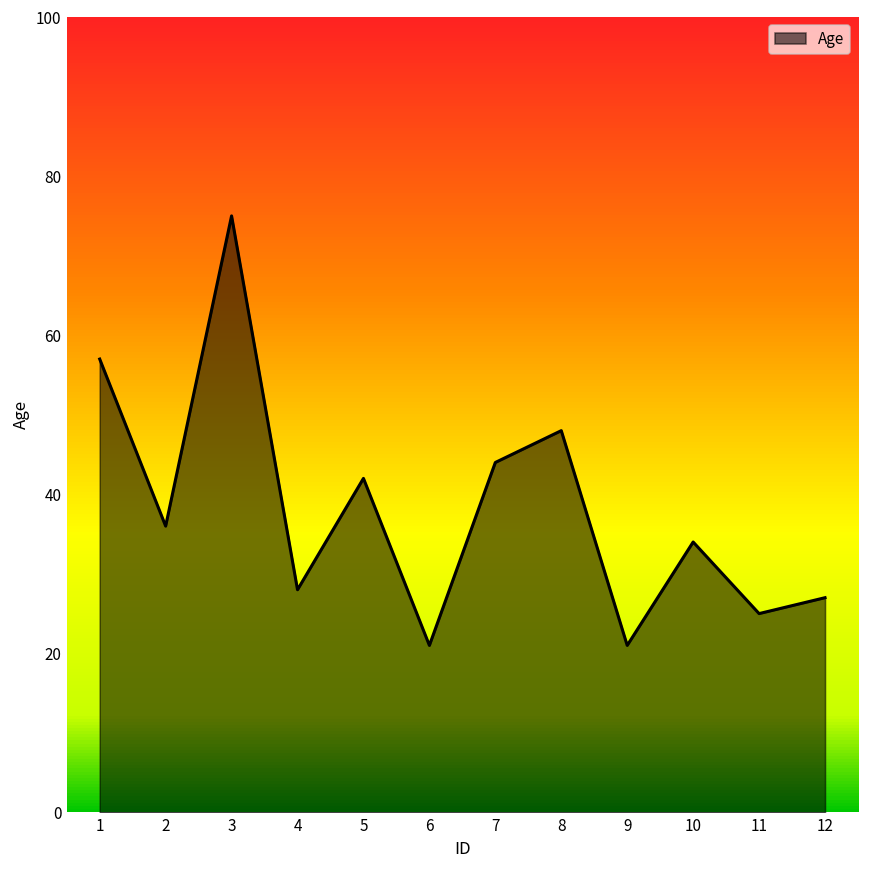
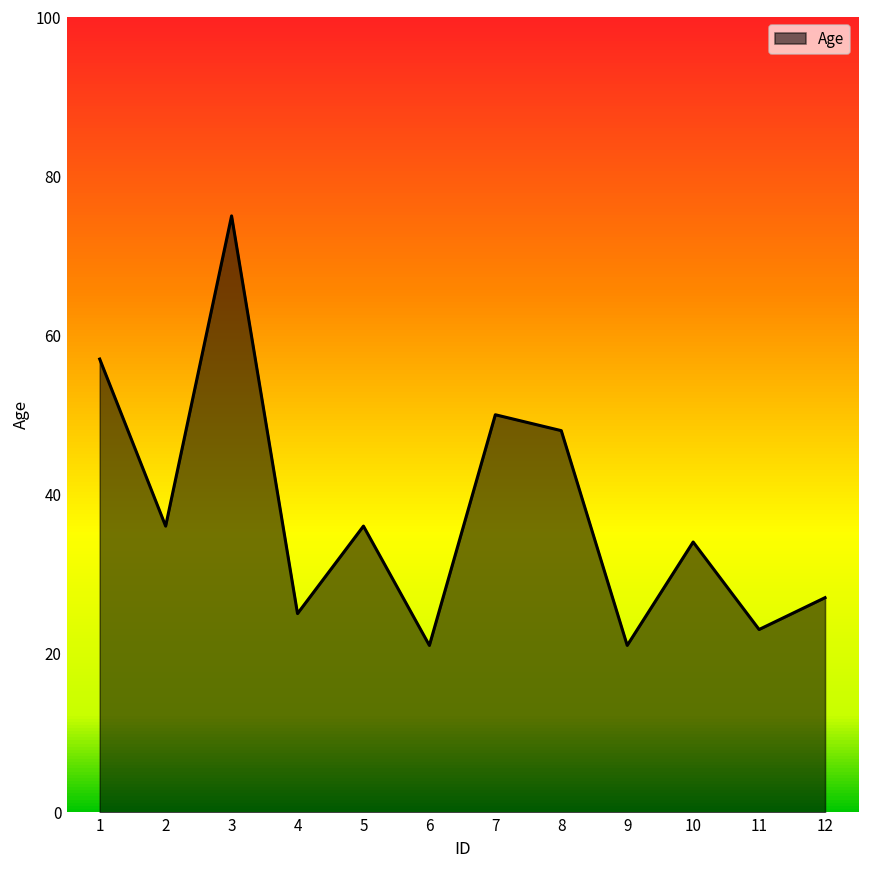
4: 28 -> 25
5: 42 -> 36
7: 44 -> 50
11: 25 -> 23
